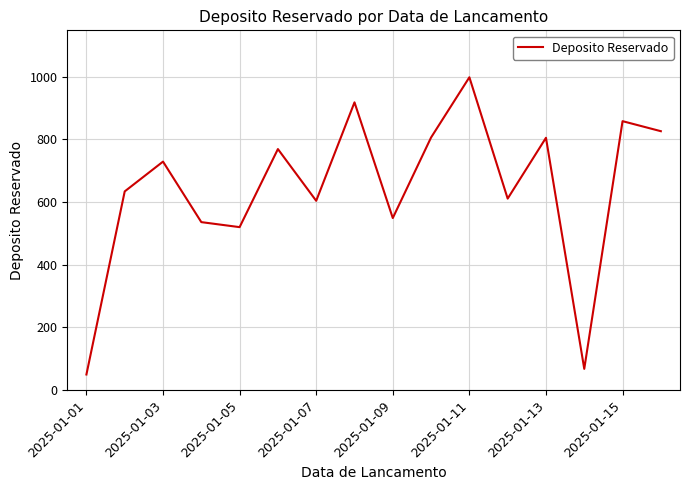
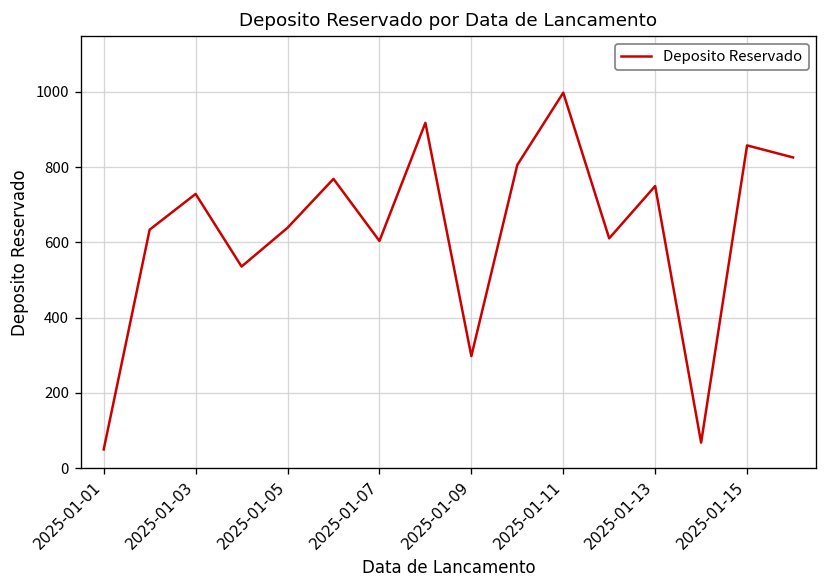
2025-01-05: 520 -> 640
2025-01-09: 550 -> 300
2025-01-13: 810 -> 750
